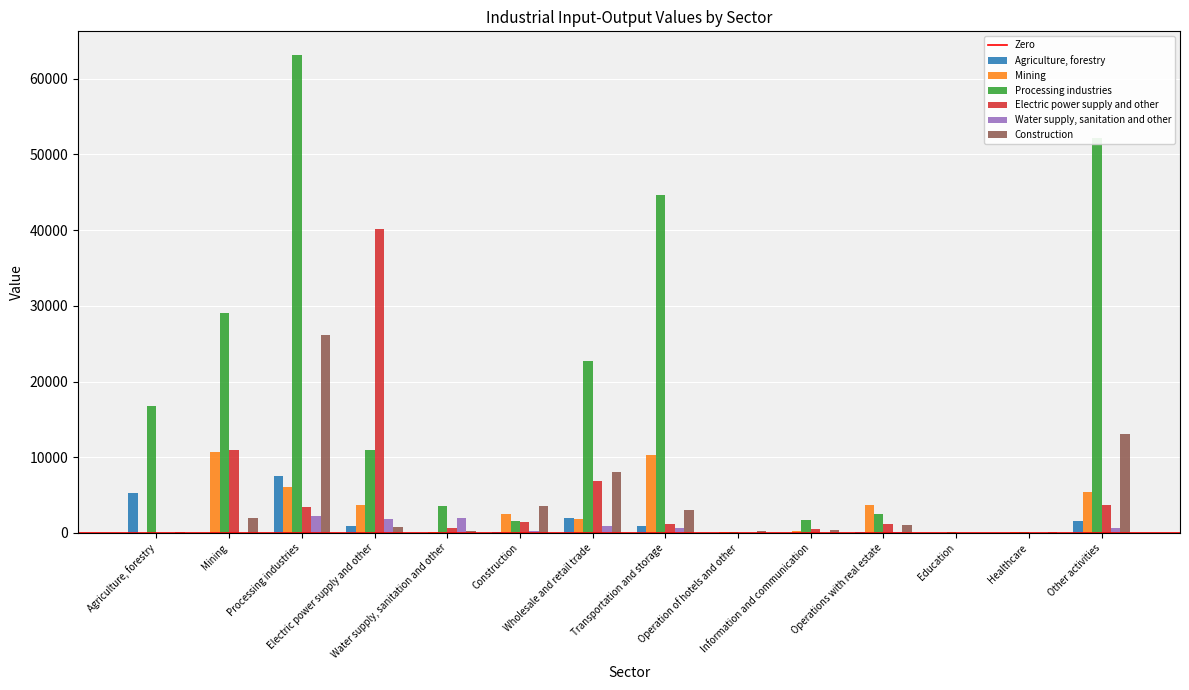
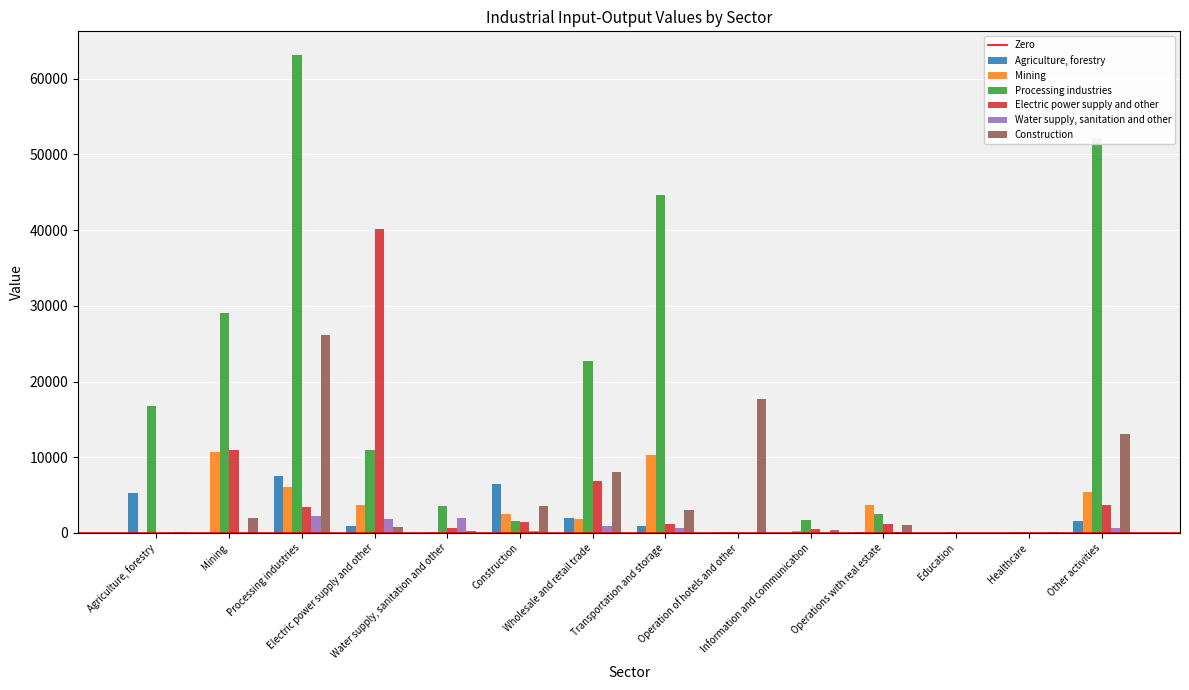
Agriculture, forestry, Construction: 0 -> 6000
Construction, Operation of hotels and other: 0 -> 18000
